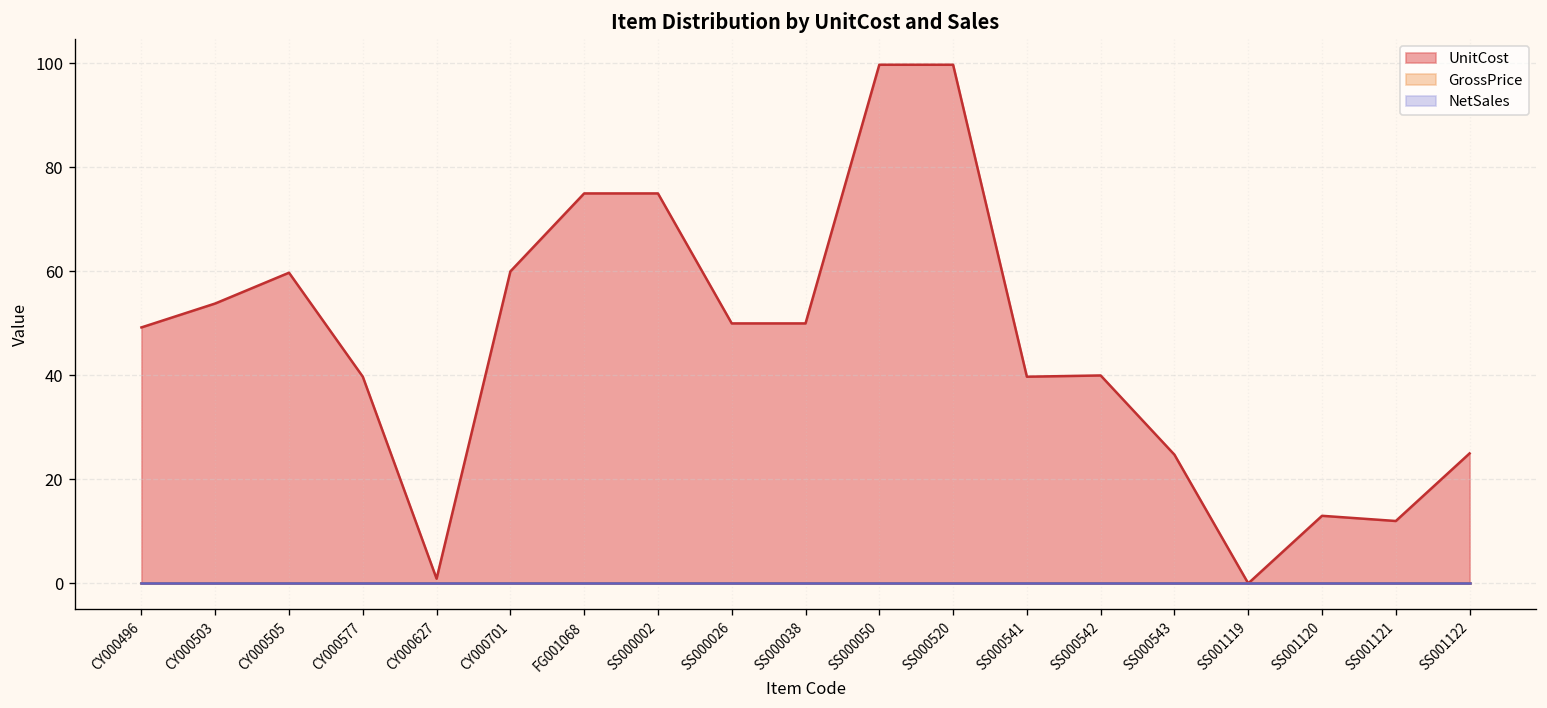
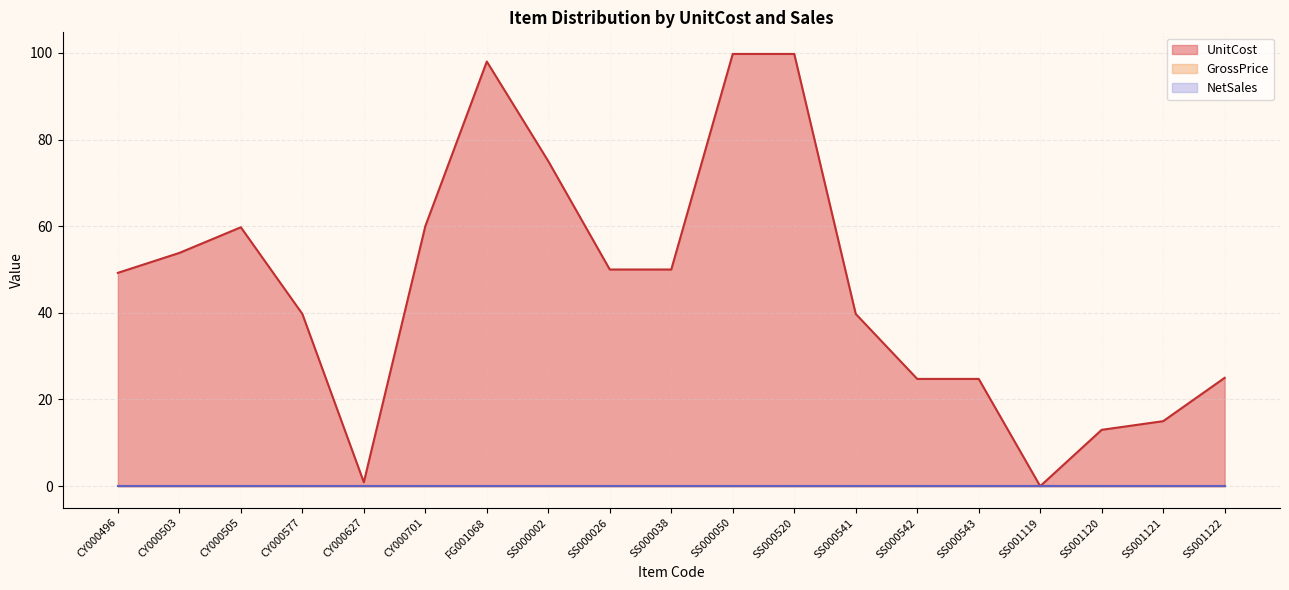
UnitCost, FG001068: 75 -> 98
UnitCost, SS000542: 40 -> 25
UnitCost, SS001121: 12 -> 15
